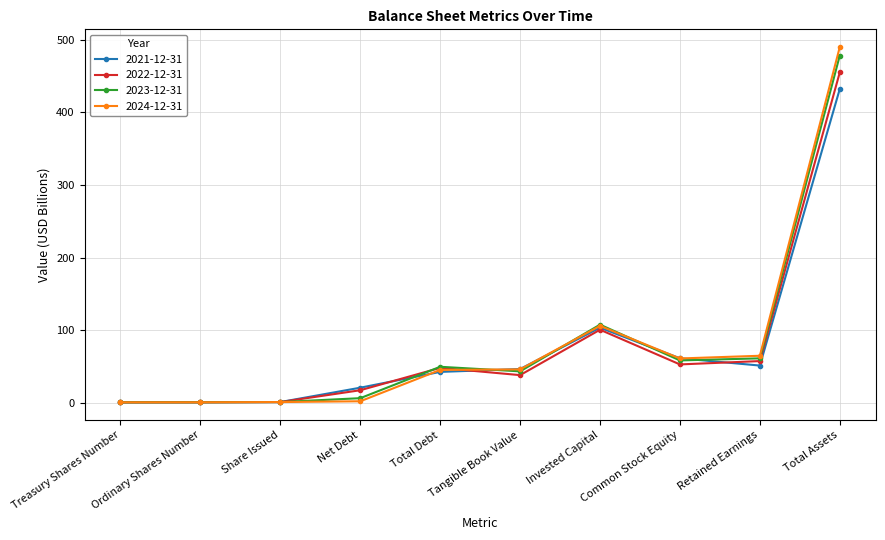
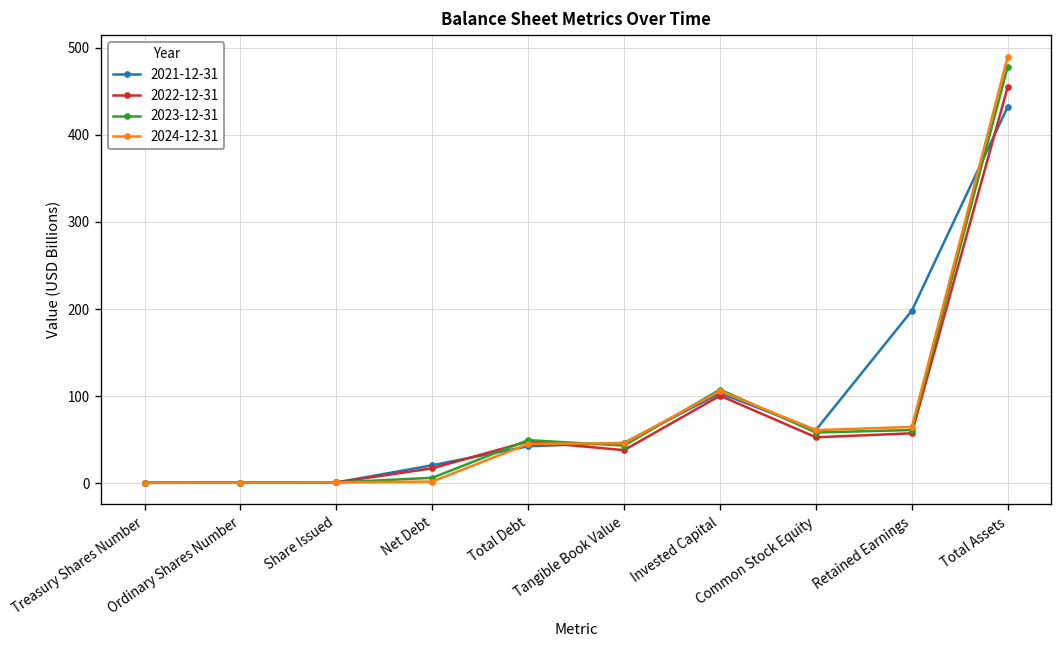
2021-12-31, Retained Earnings: 50 -> 200
